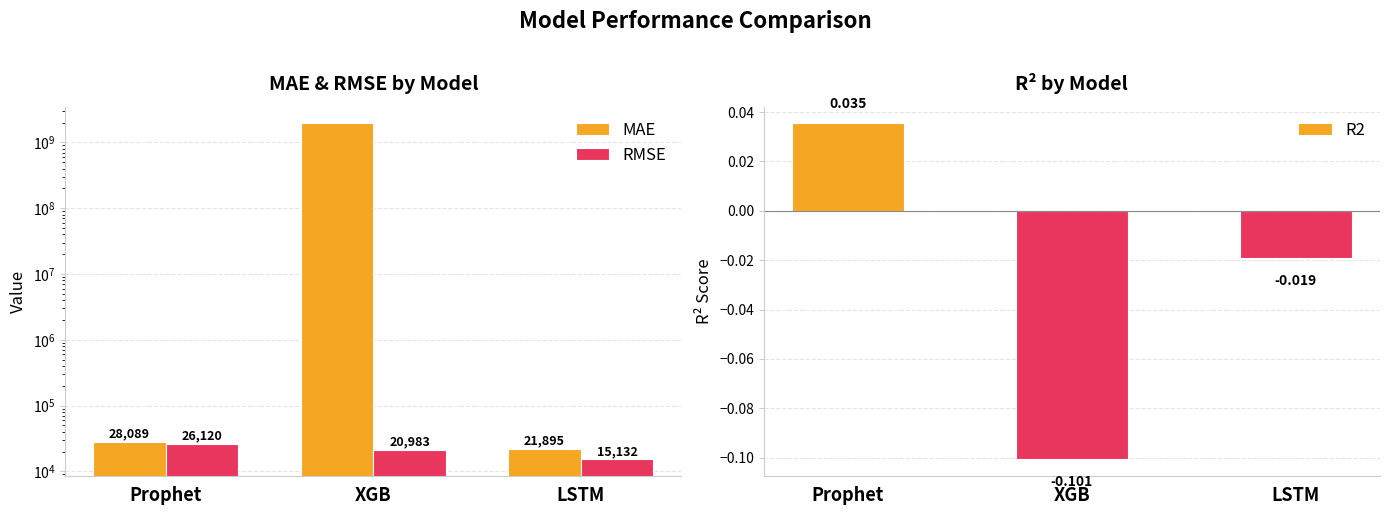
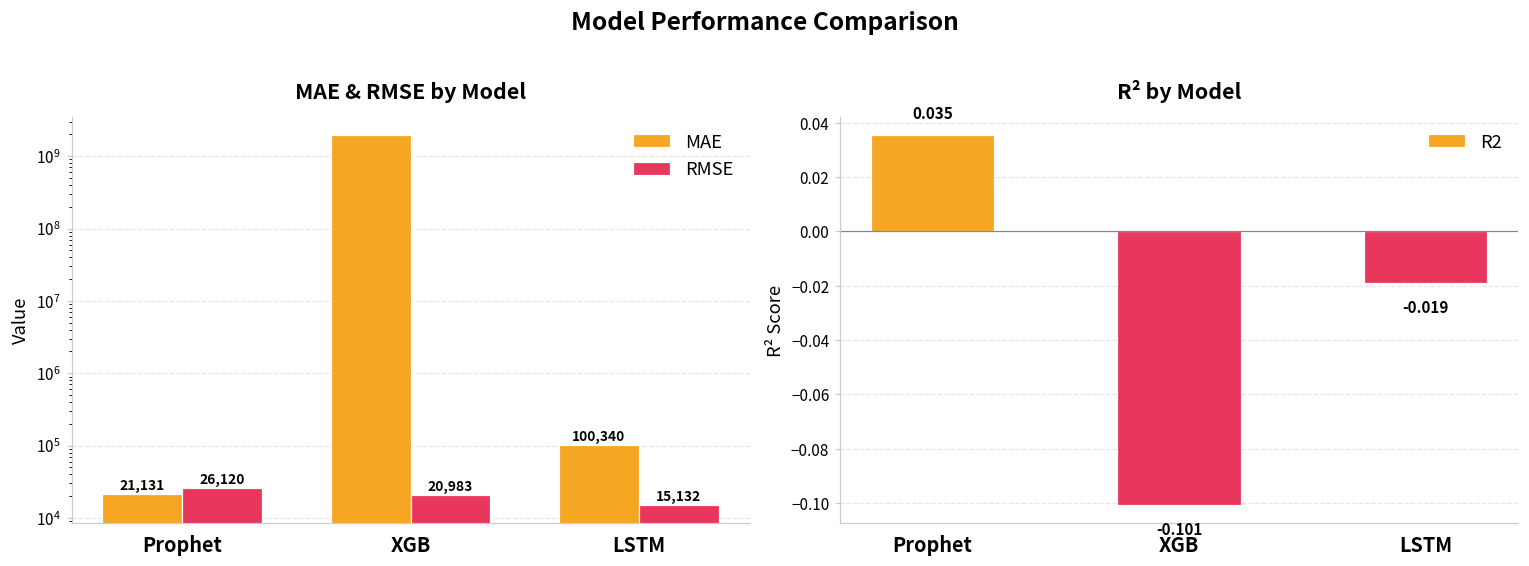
MAE & RMSE by Model, MAE, Prophet: 28,089 -> 21,131
MAE & RMSE by Model, MAE, LSTM: 21,895 -> 100,340
